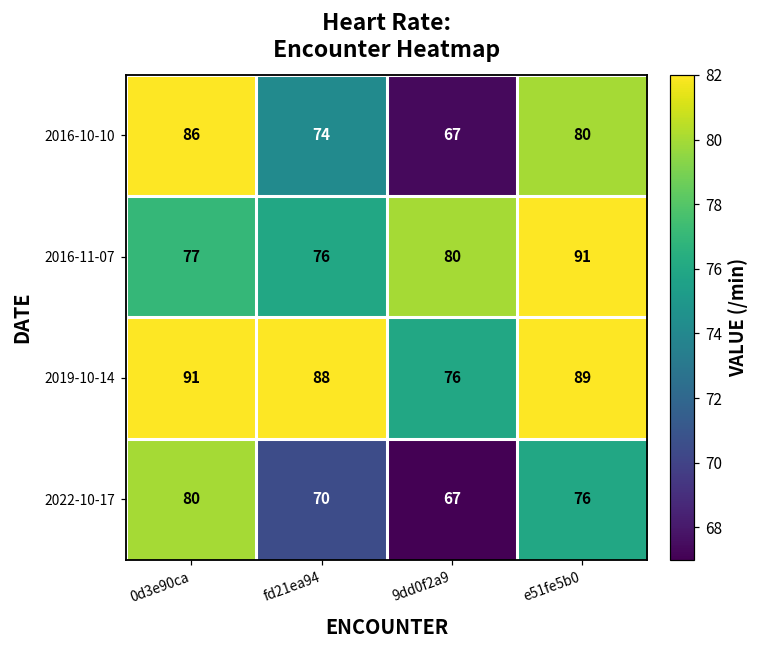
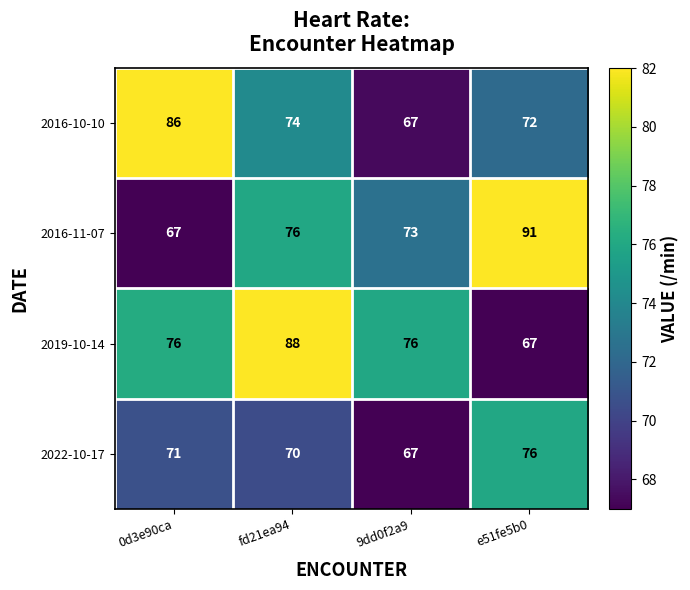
2016-10-10, e51fe5b0: 80 -> 72
2016-11-07, 0d3e90ca: 77 -> 67
2016-11-07, 9dd0f2a9: 80 -> 73
2019-10-14, 0d3e90ca: 91 -> 76
2019-10-14, e51fe5b0: 89 -> 67
2022-10-17, 0d3e90ca: 80 -> 71
